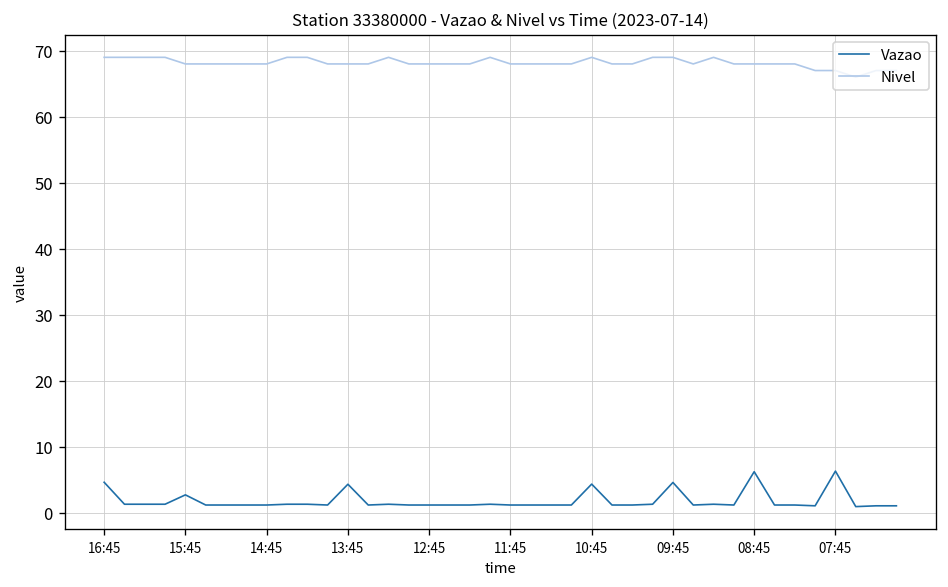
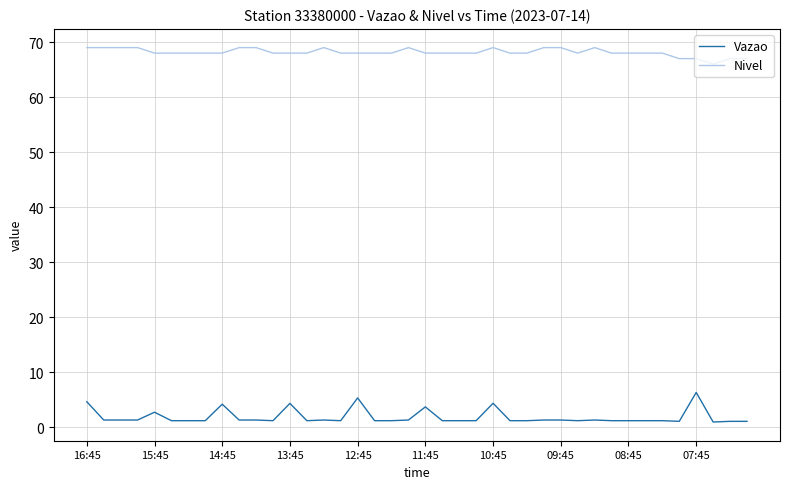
Vazao, 14:45: 1 -> 4
Vazao, 12:45: 1 -> 5
Vazao, 11:45: 1 -> 4
Vazao, 09:45: 5 -> 1
Vazao, 08:45: 6 -> 1
